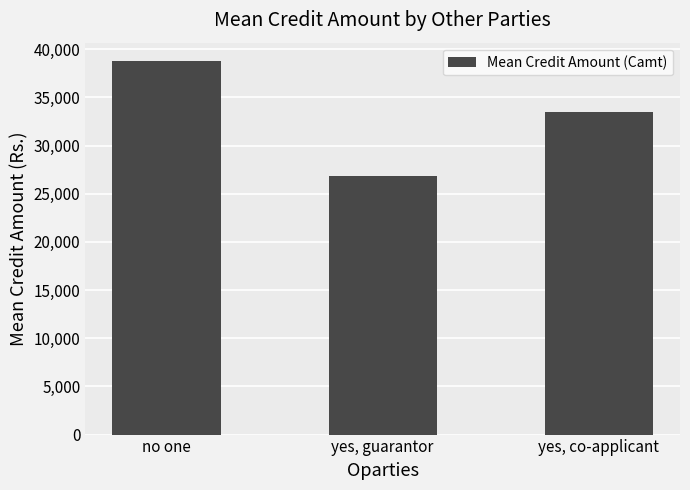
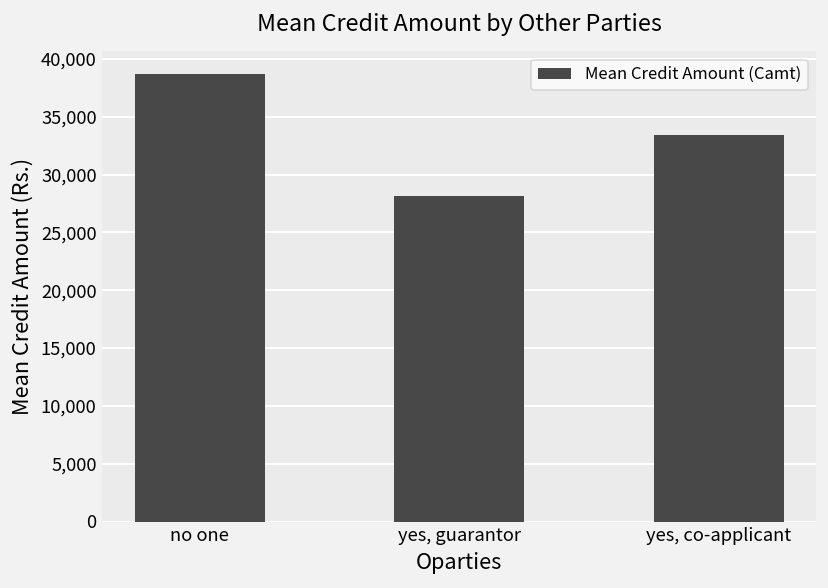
yes, guarantor: 27,000 -> 28,000
